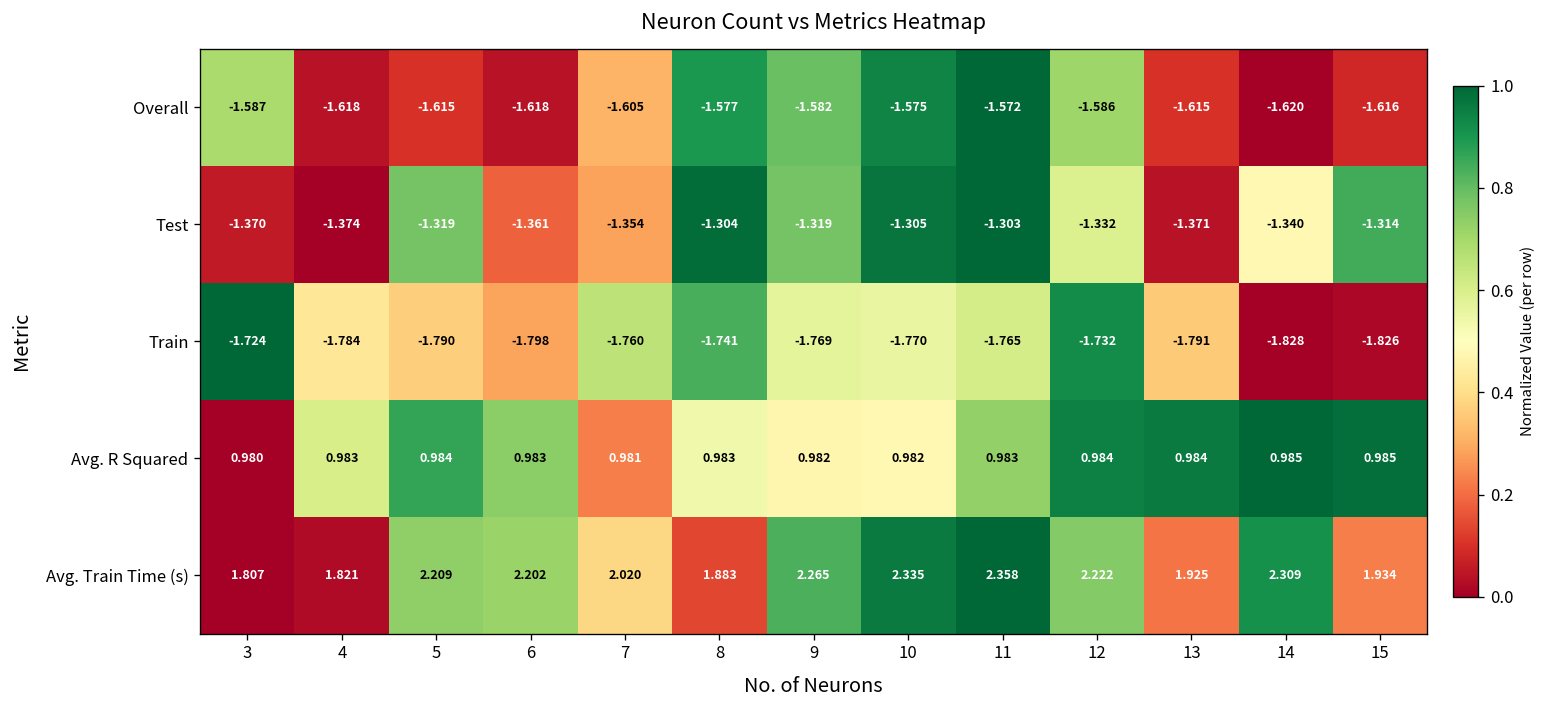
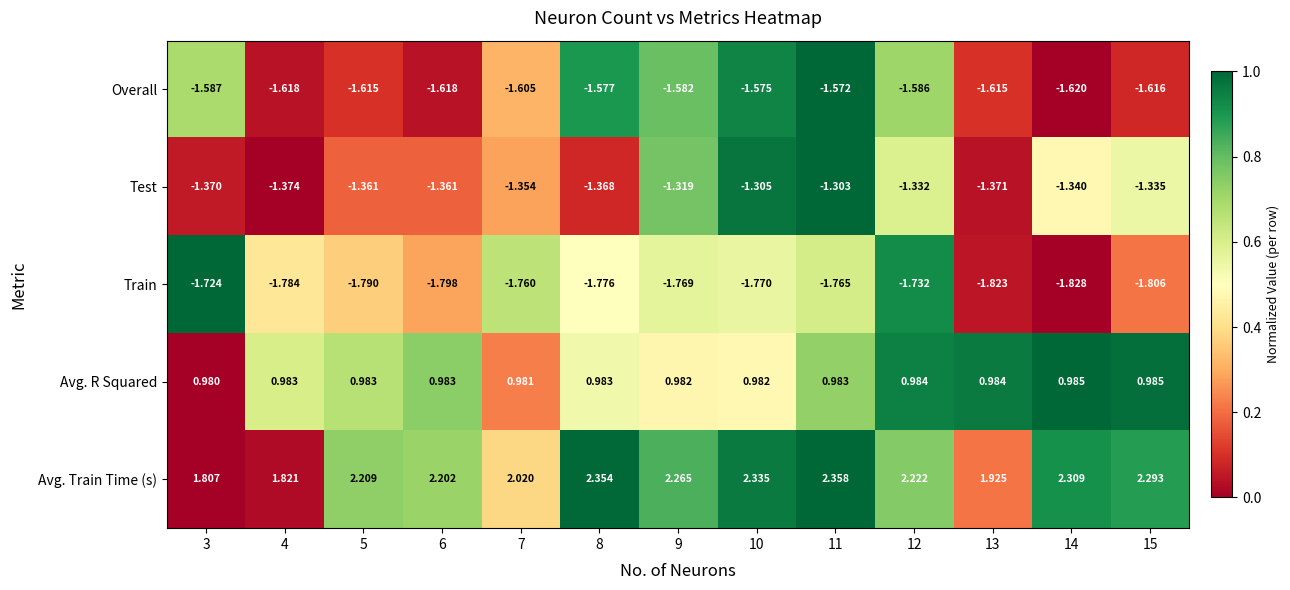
Test, 5: -1.319 -> -1.361
Test, 8: -1.304 -> -1.368
Test, 15: -1.314 -> -1.335
Train, 8: -1.741 -> -1.776
Train, 13: -1.791 -> -1.823
Train, 15: -1.826 -> -1.806
Avg. R Squared, 5: 0.984 -> 0.983
Avg. Train Time (s), 8: 1.883 -> 2.354
Avg. Train Time (s), 15: 1.934 -> 2.293
